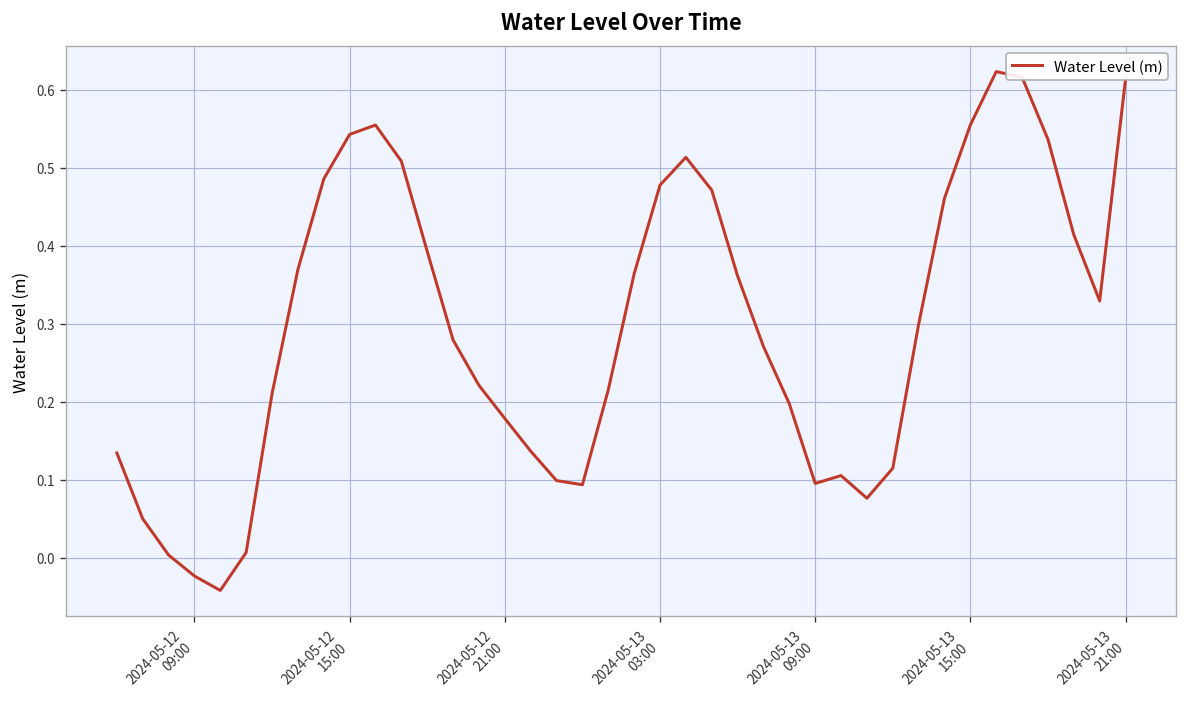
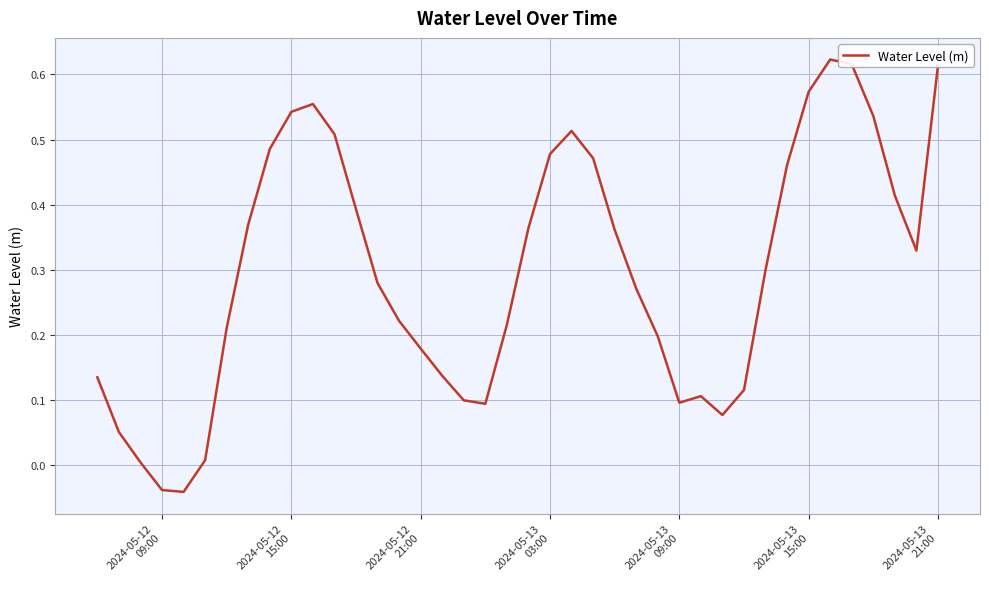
2024-05-12 09:00: -0.02 -> -0.04
2024-05-13 15:00: 0.55 -> 0.57
